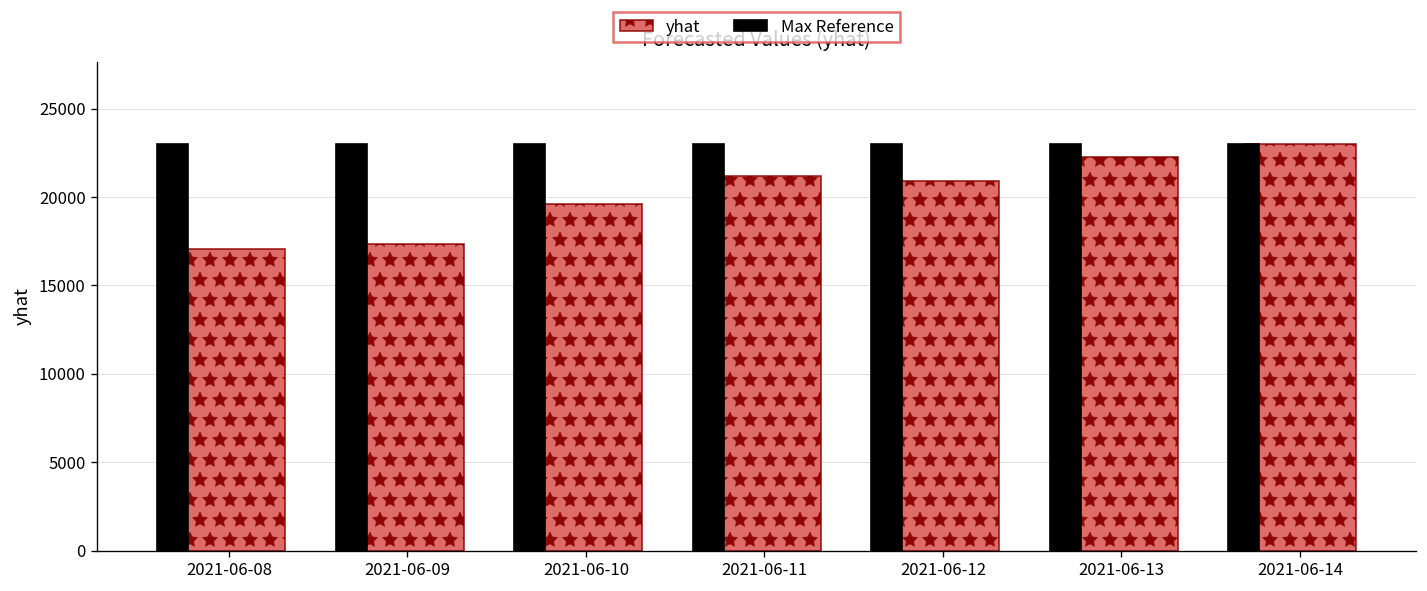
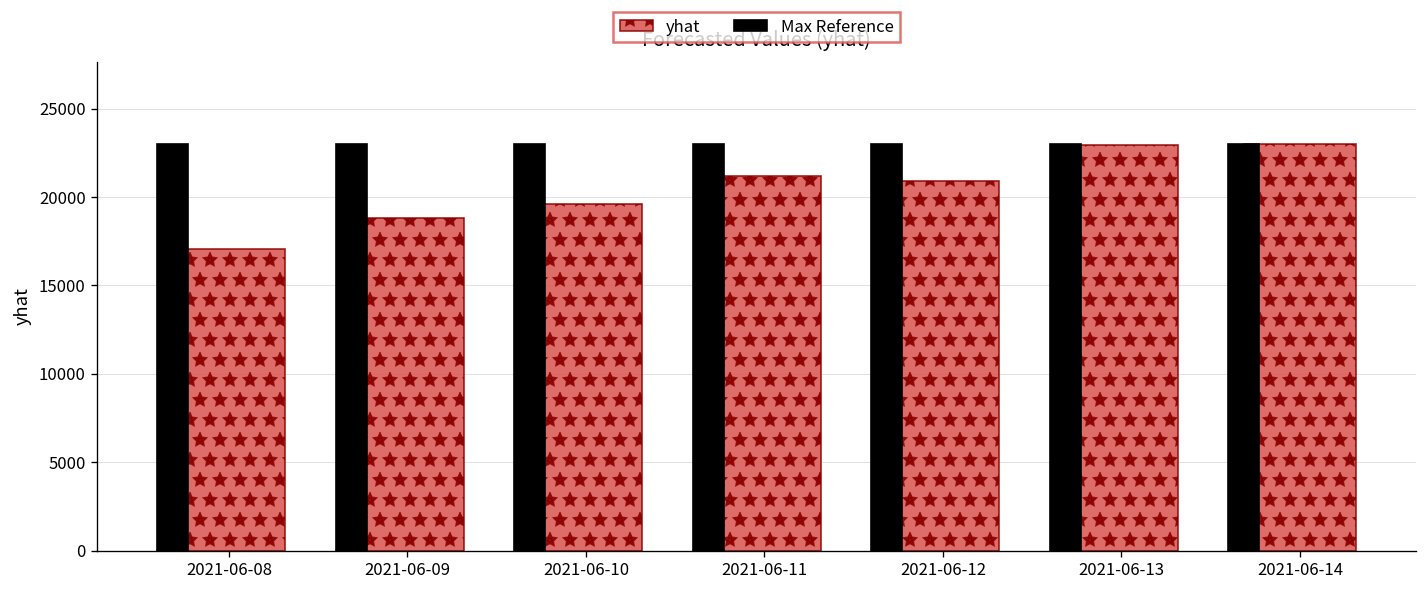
yhat, 2021-06-09: 17400 -> 18800
yhat, 2021-06-13: 22300 -> 22900
